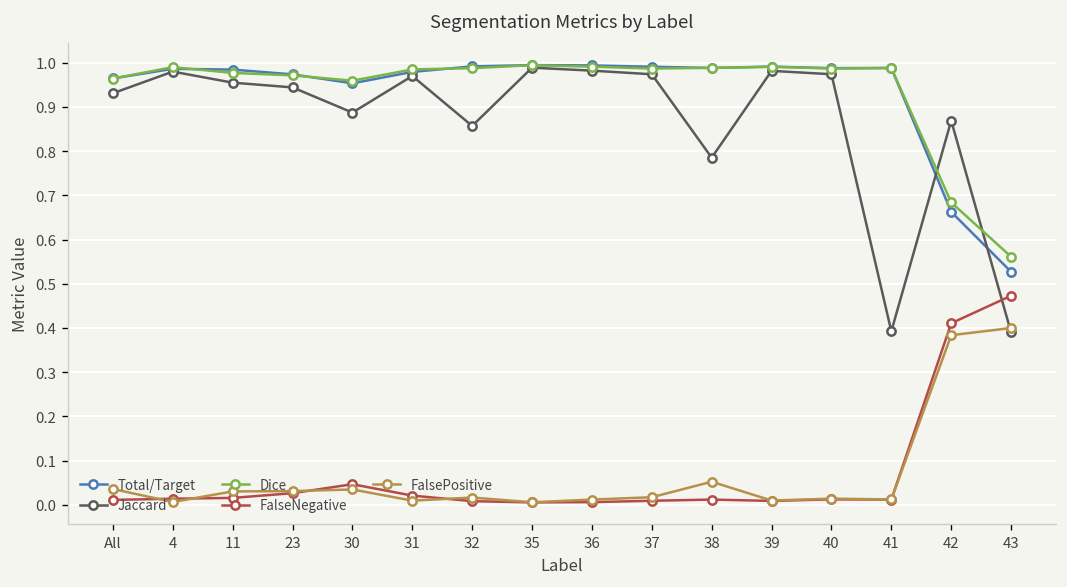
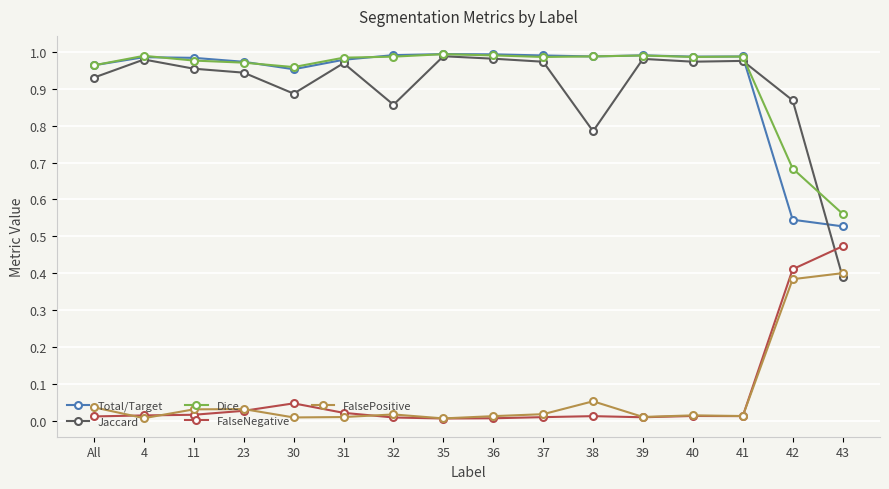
FalsePositive, 30: 0.03 -> 0.01
Jaccard, 41: 0.39 -> 0.98
Total/Target, 42: 0.66 -> 0.55
